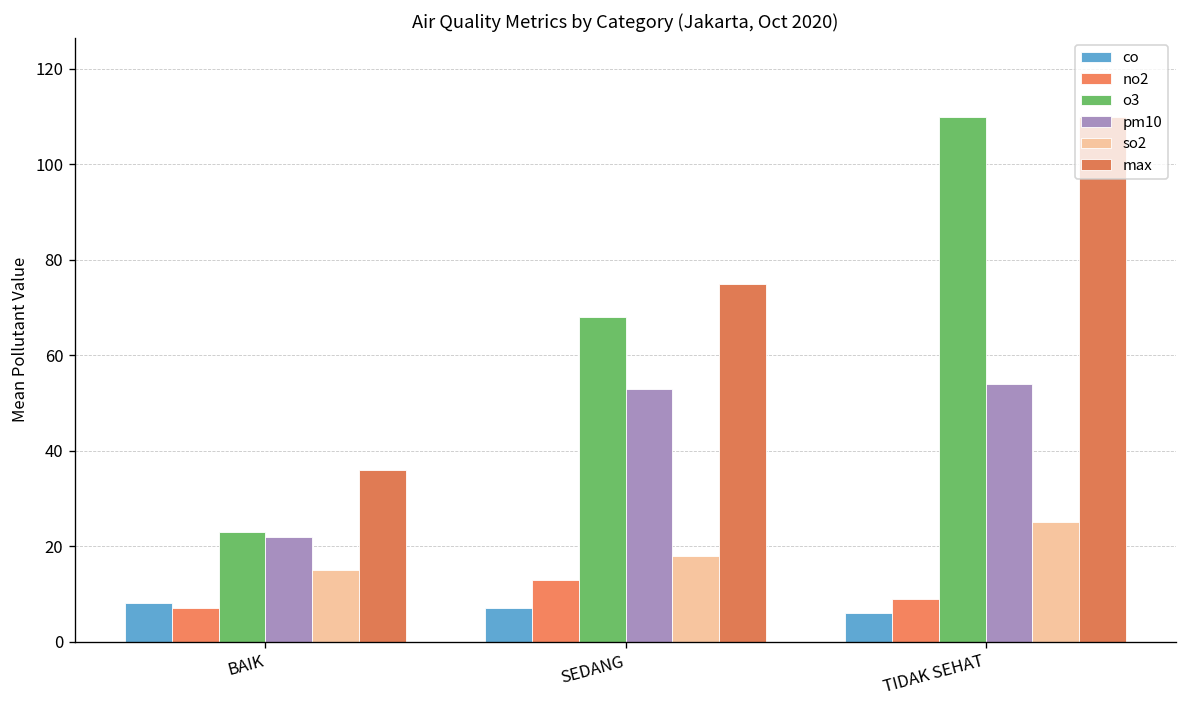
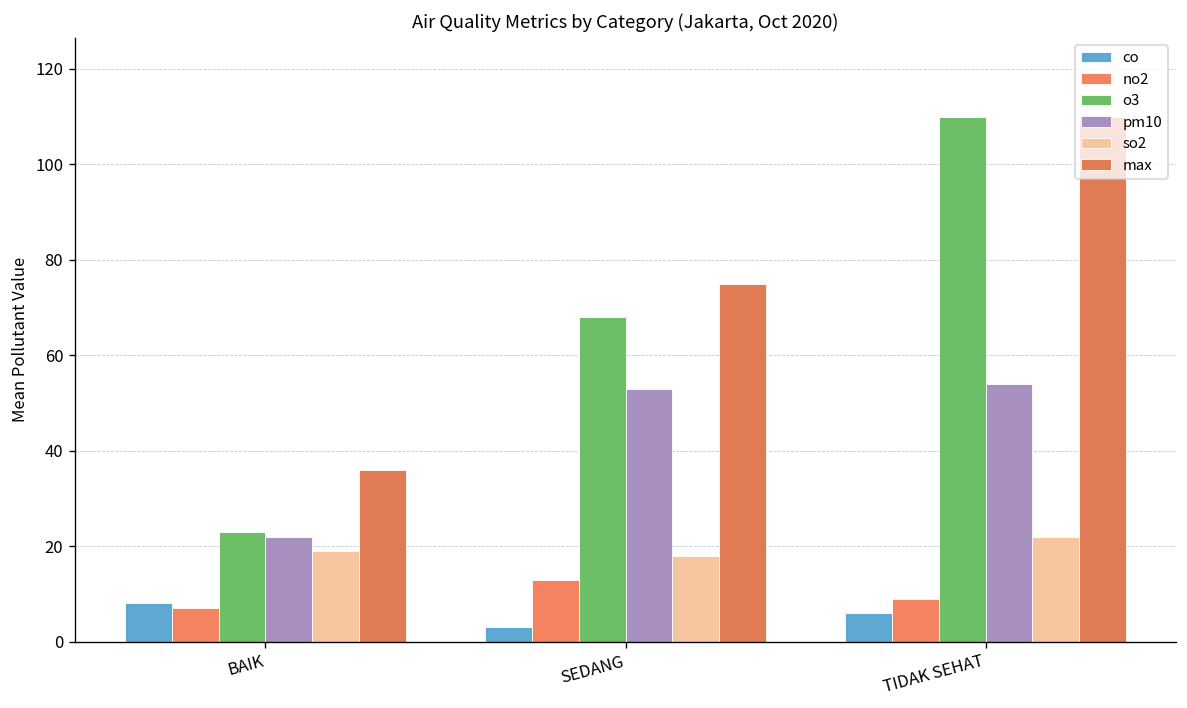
so2, BAIK: 15 -> 19
co, SEDANG: 7 -> 3
so2, TIDAK SEHAT: 25 -> 22
